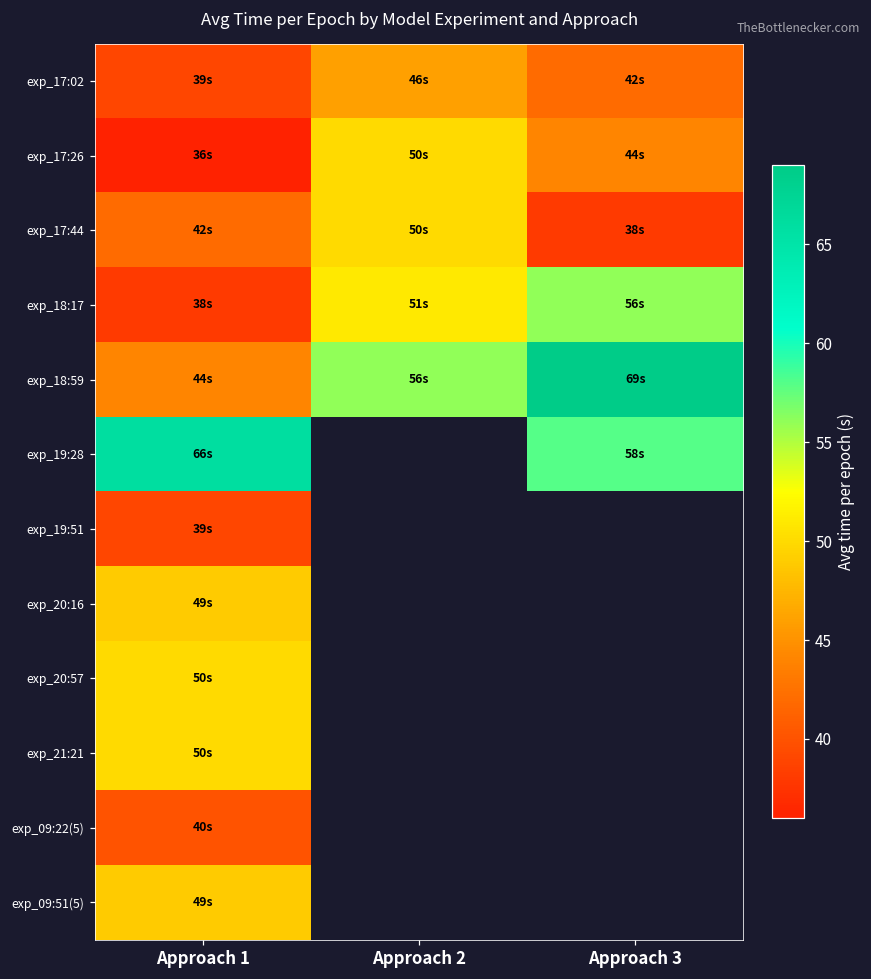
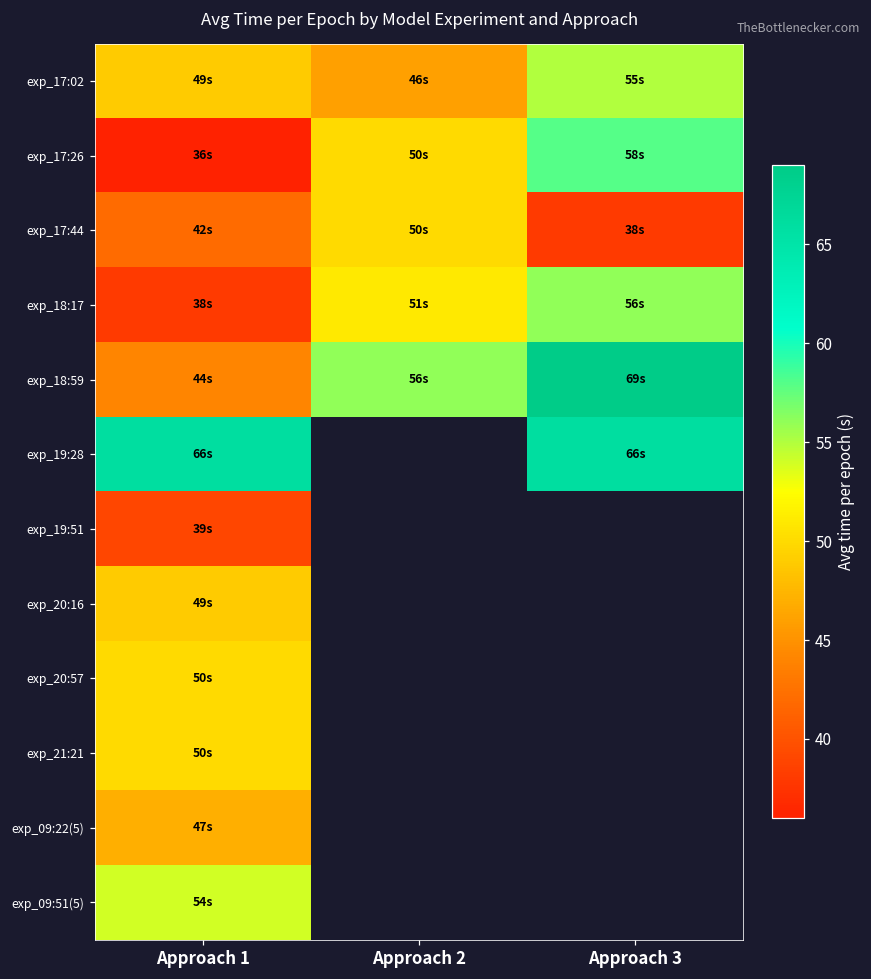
exp_17:02, Approach 1: 39s -> 49s
exp_17:02, Approach 3: 42s -> 55s
exp_17:26, Approach 3: 44s -> 58s
exp_19:28, Approach 3: 58s -> 66s
exp_09:22(5), Approach 1: 40s -> 47s
exp_09:51(5), Approach 1: 49s -> 54s
